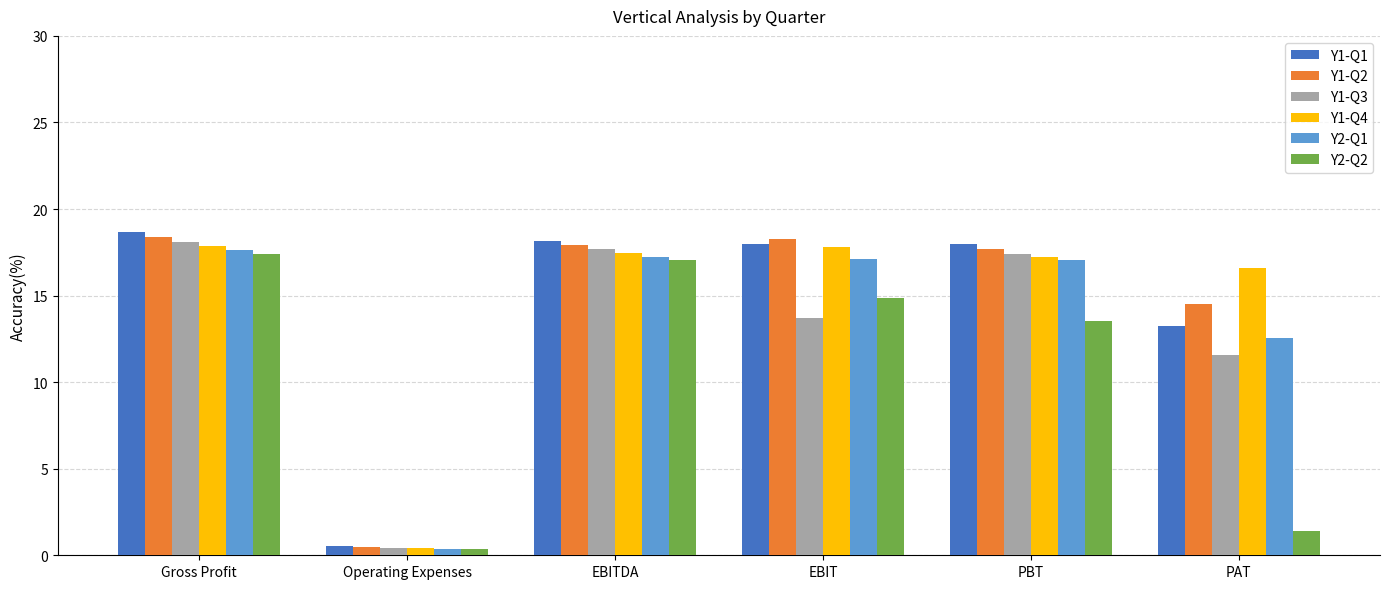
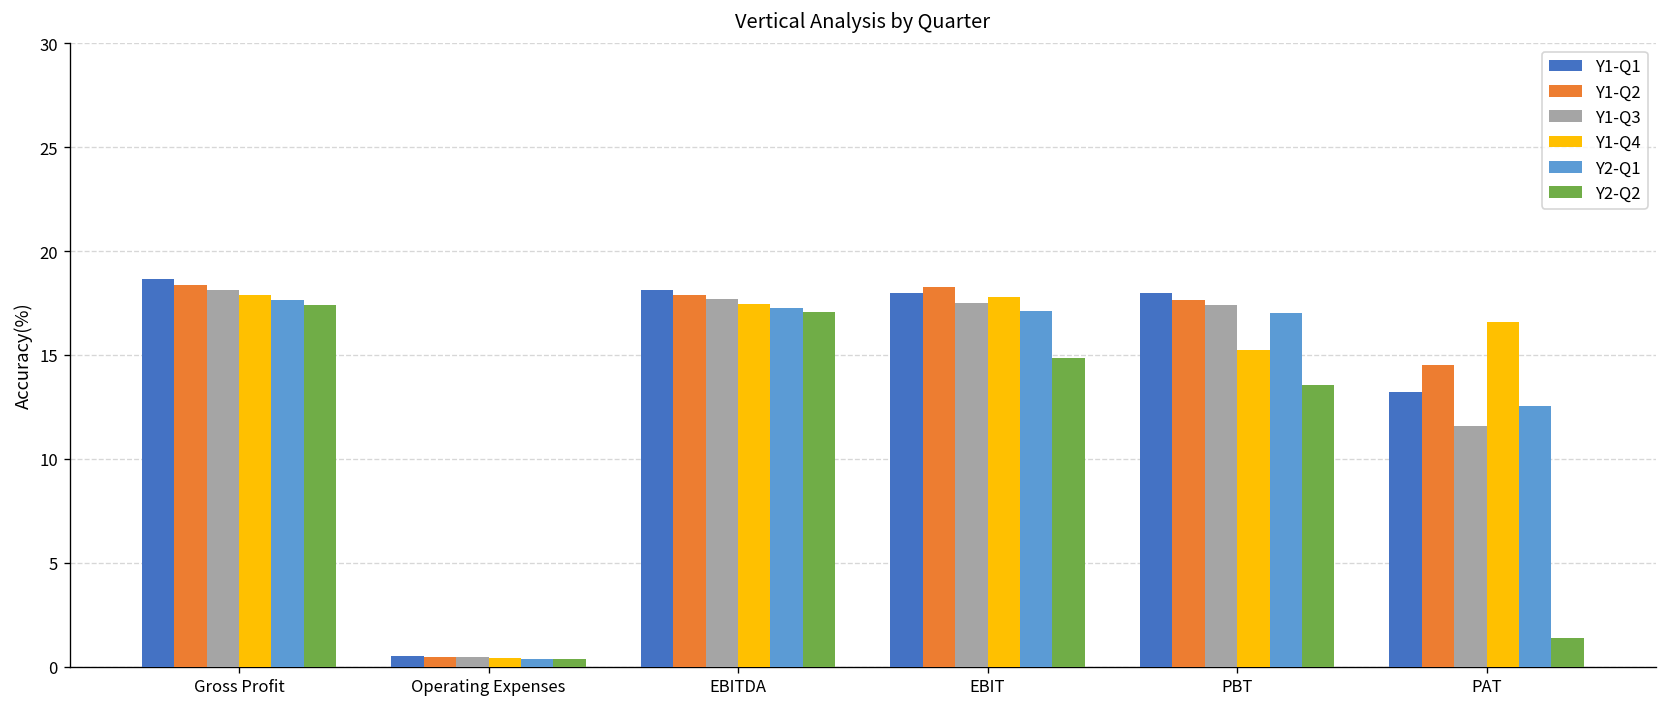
Y1-Q3, EBIT: 13.7 -> 17.5
Y1-Q4, PBT: 17.2 -> 15.3
